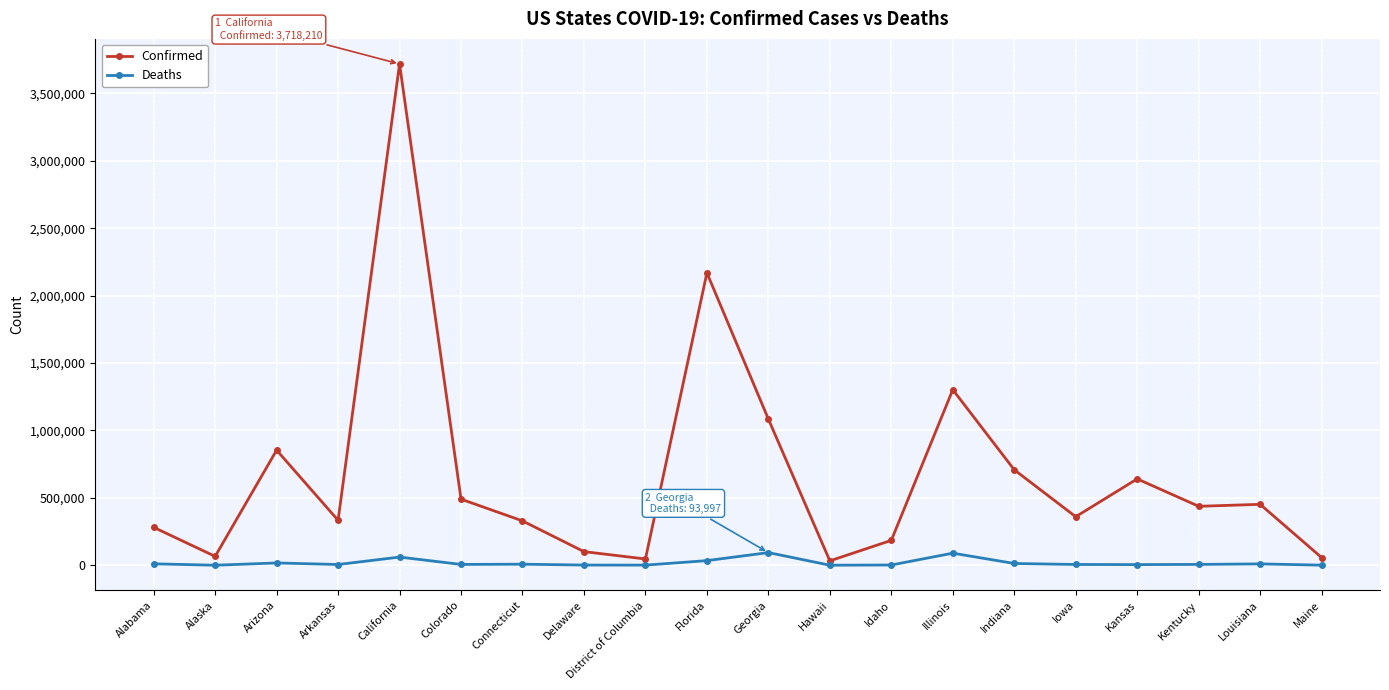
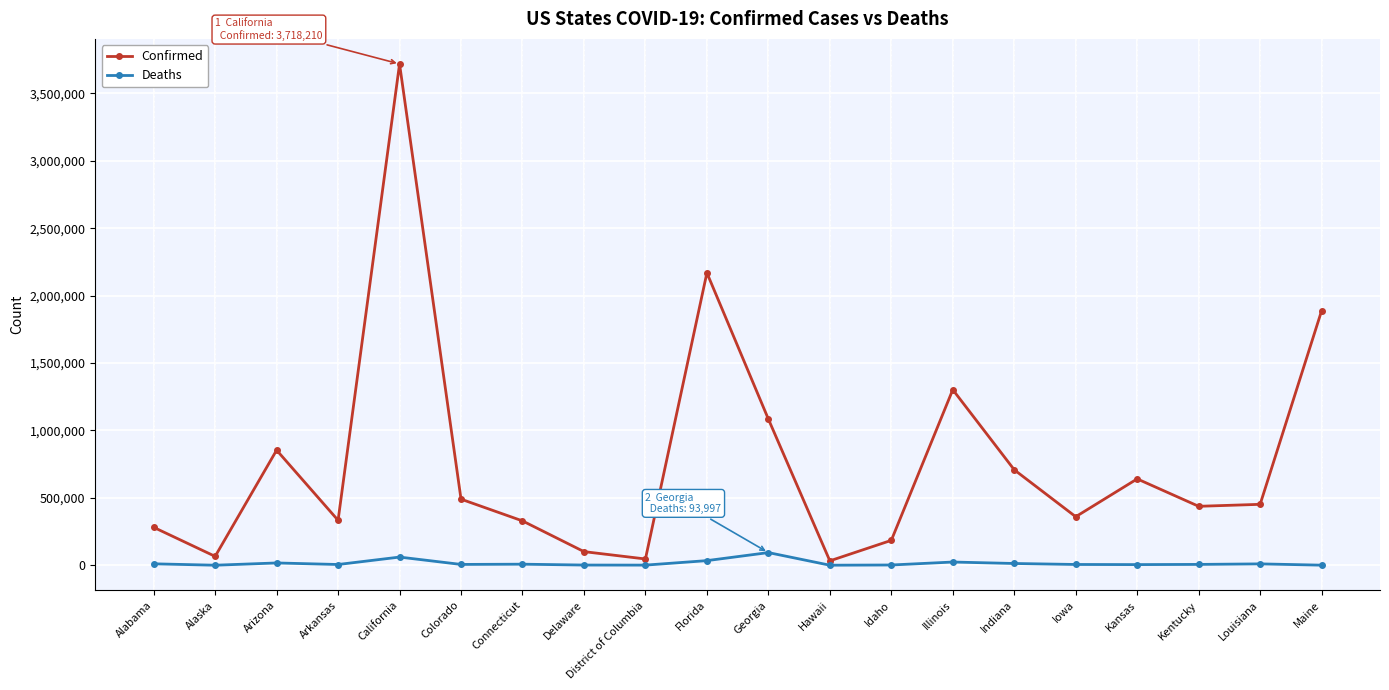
Deaths, Illinois: 90,000 -> 20,000
Confirmed, Maine: 60,000 -> 1,890,000
